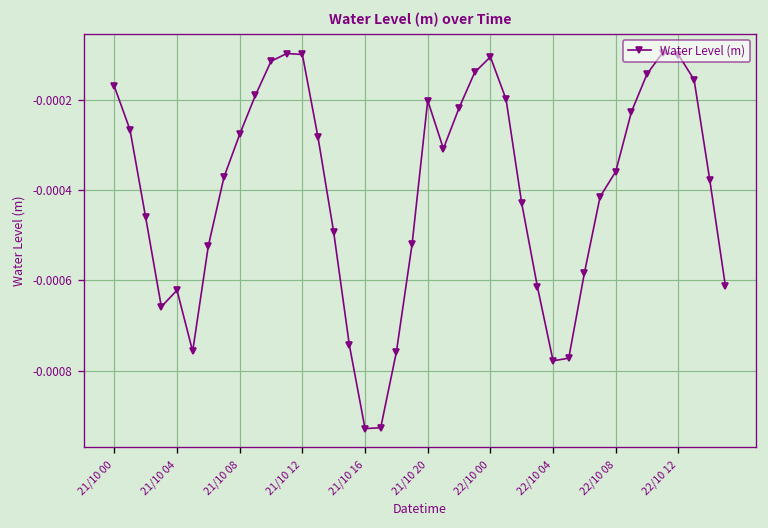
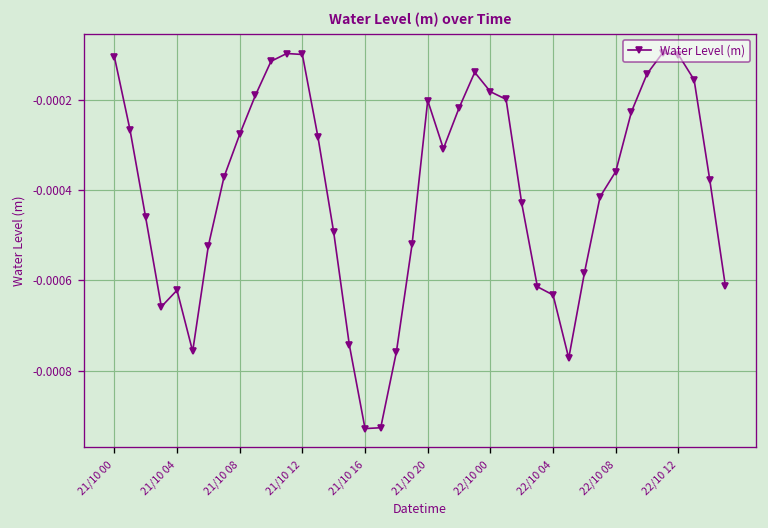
21/10 00: -0.00017 -> -0.00010
22/10 00: -0.00011 -> -0.00018
22/10 04: -0.00078 -> -0.00063
